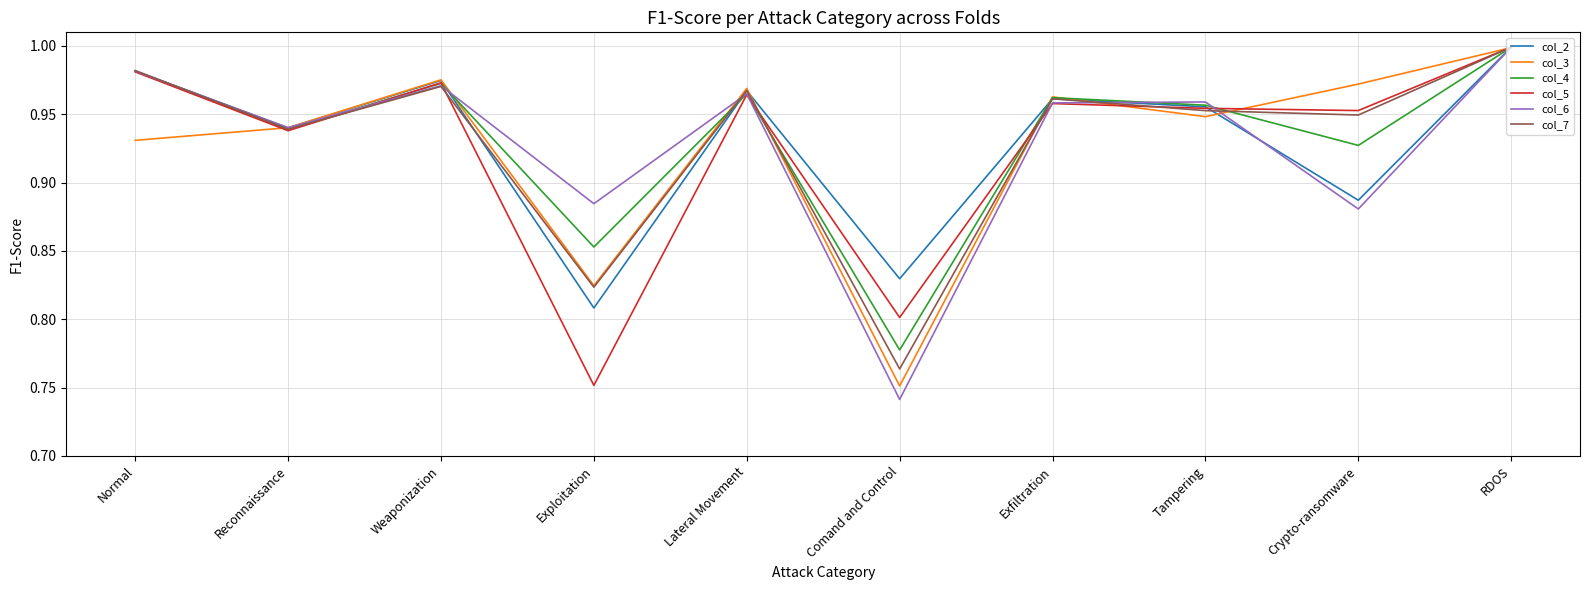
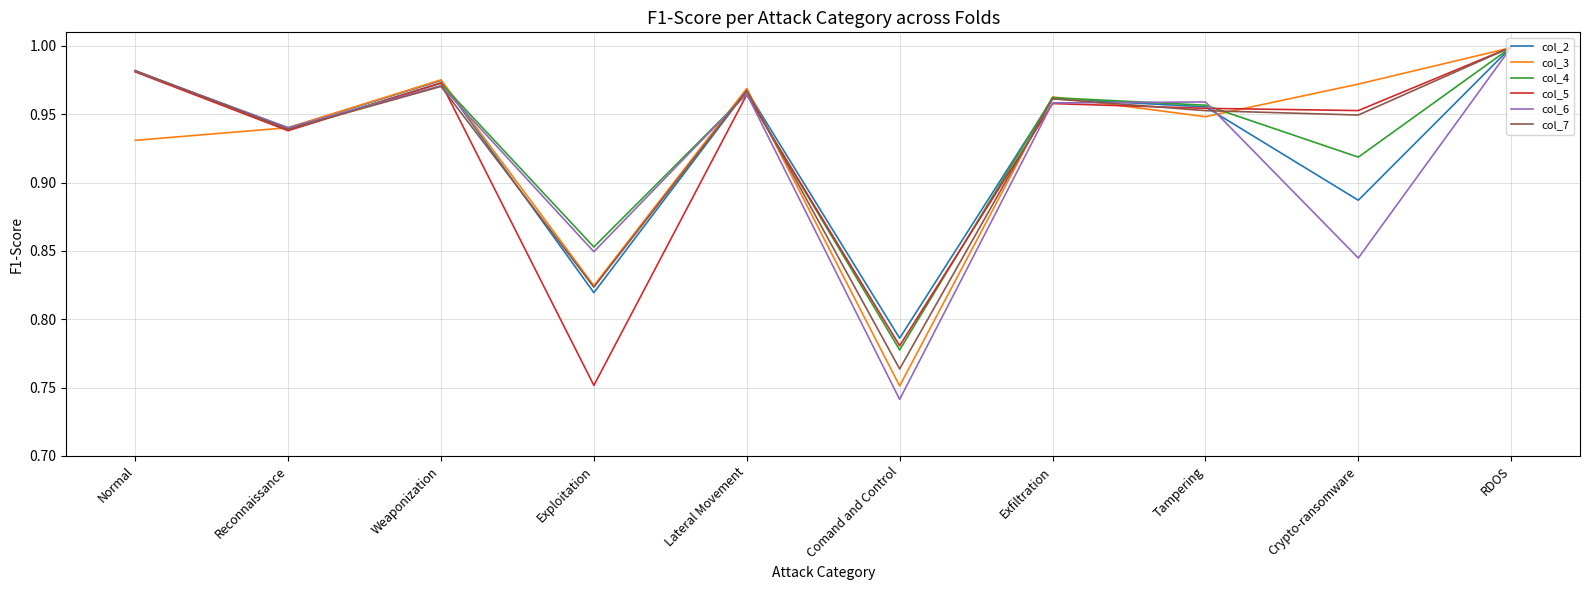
col_2, Exploitation: 0.808 -> 0.820
col_6, Exploitation: 0.885 -> 0.849
col_2, Comand and Control: 0.830 -> 0.786
col_5, Comand and Control: 0.801 -> 0.781
col_4, Crypto-ransomware: 0.927 -> 0.919
col_6, Crypto-ransomware: 0.881 -> 0.845
